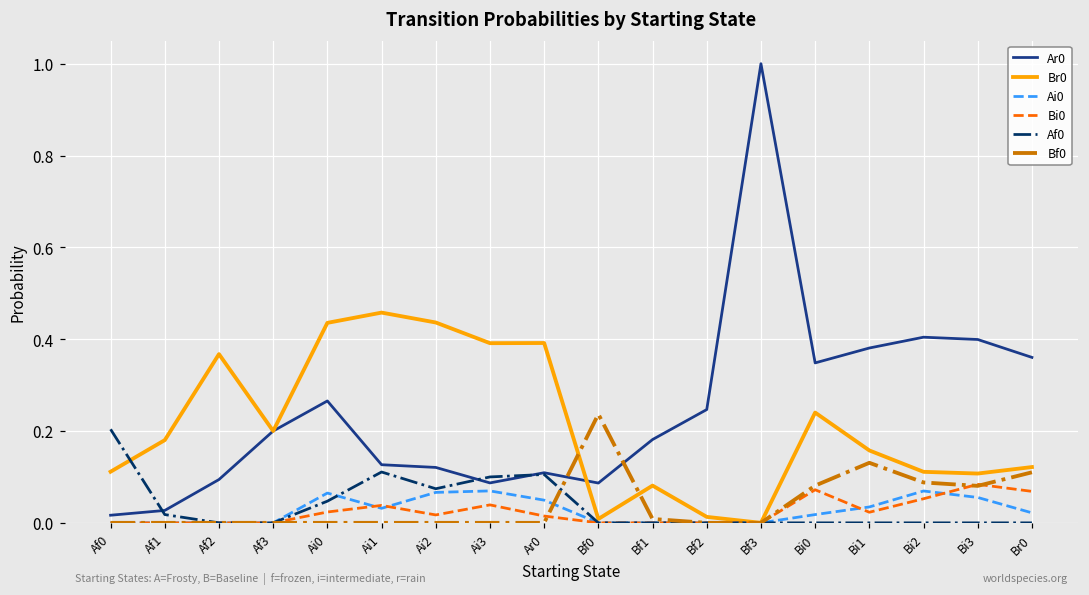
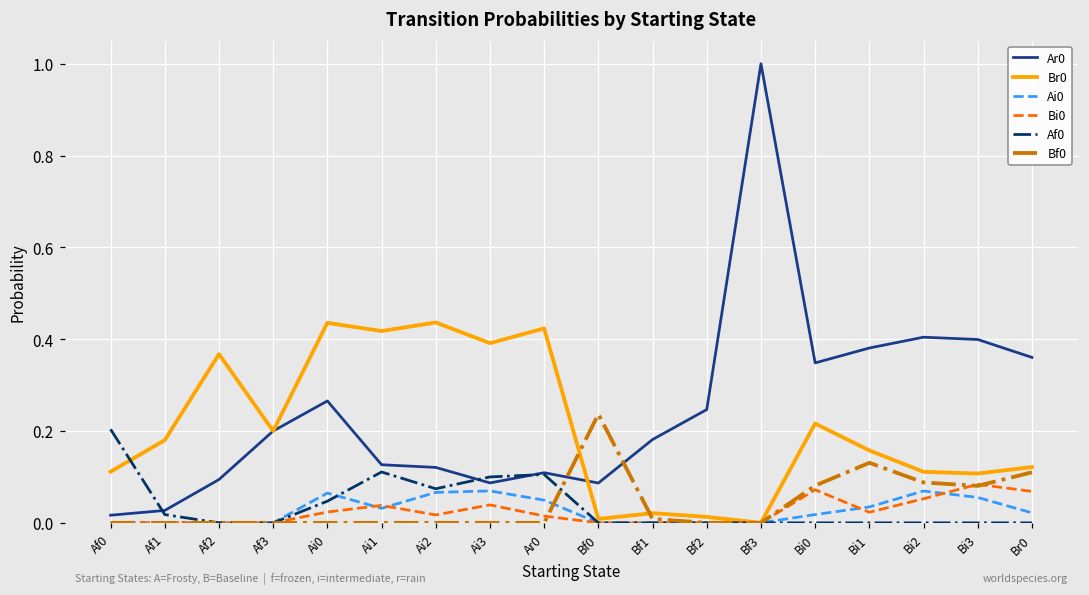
Br0, Ai1: 0.46 -> 0.42
Br0, Ar0: 0.39 -> 0.42
Br0, Bf1: 0.08 -> 0.02
Br0, Bi0: 0.24 -> 0.22
